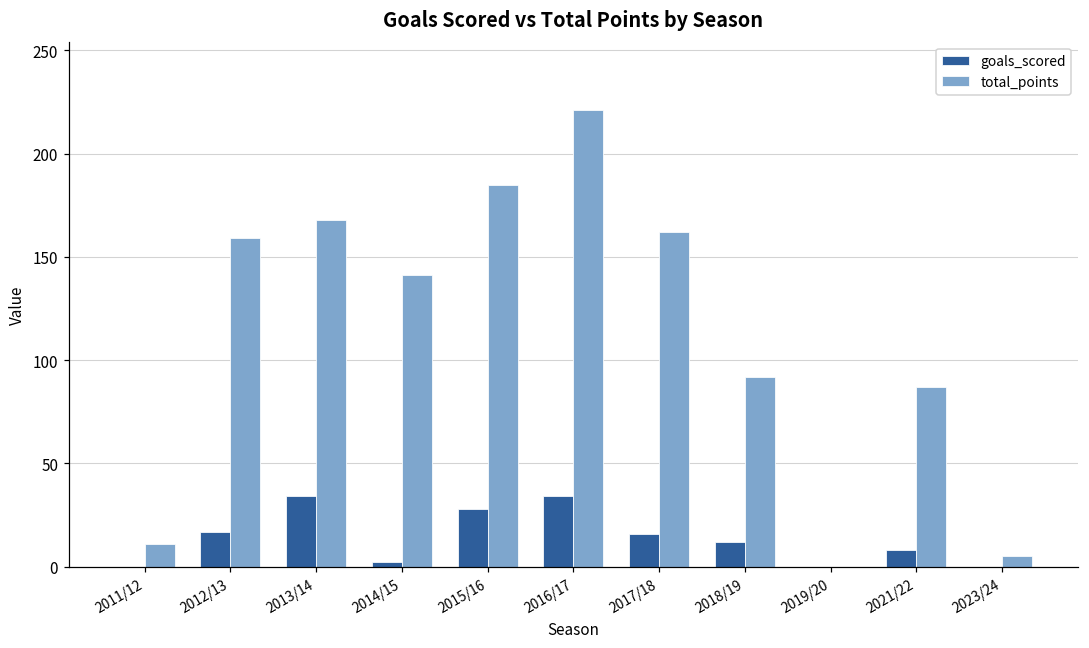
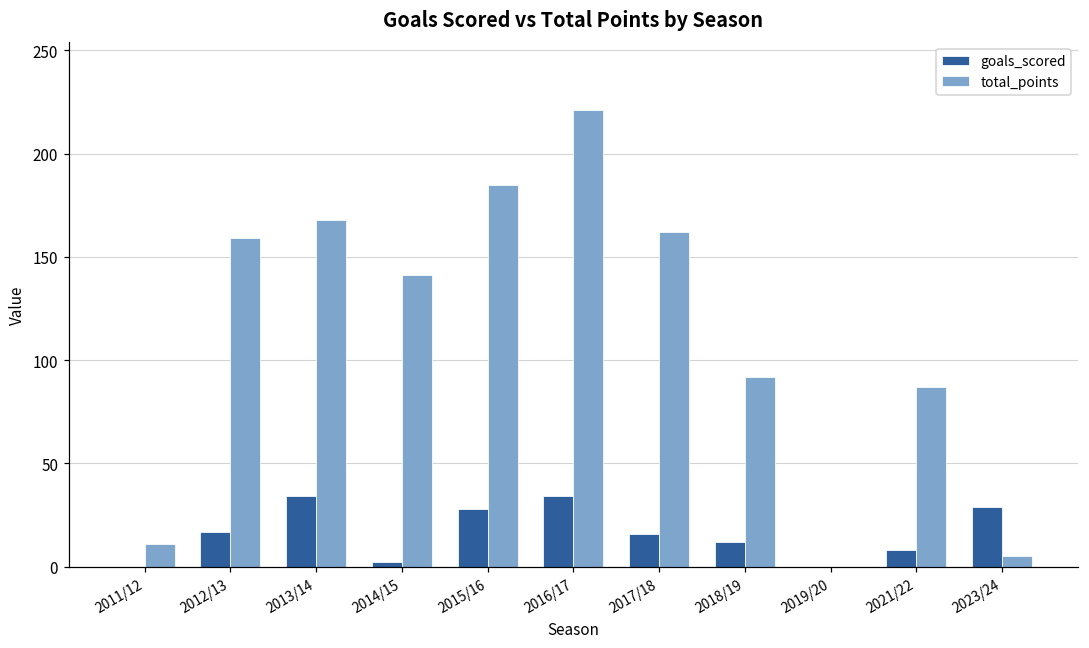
goals_scored, 2023/24: 0 -> 29
